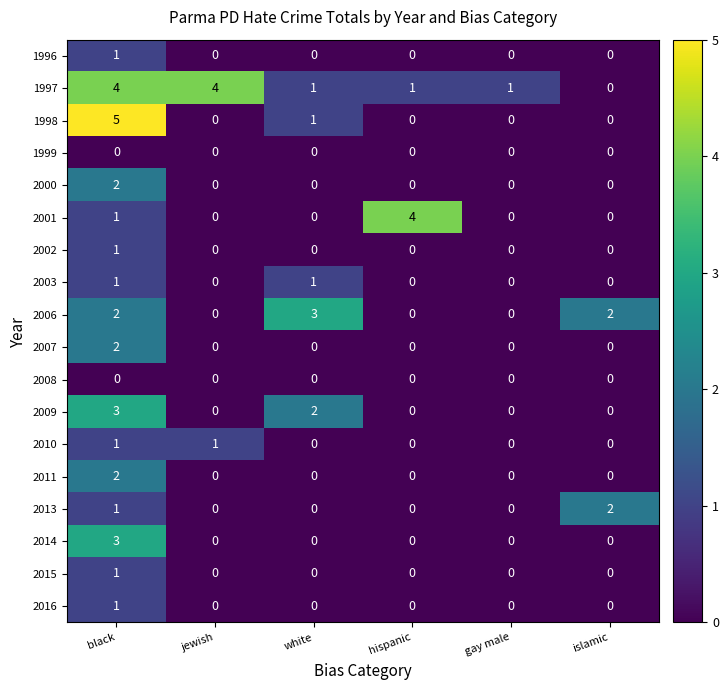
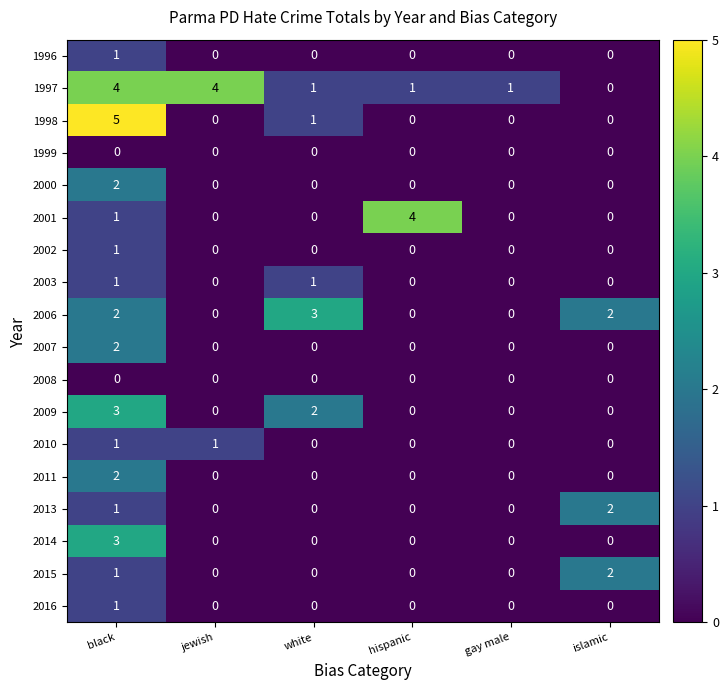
2015, islamic: 0 -> 2
